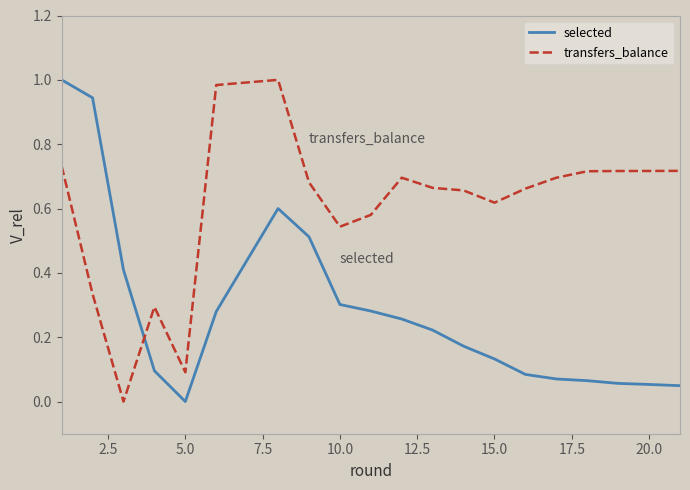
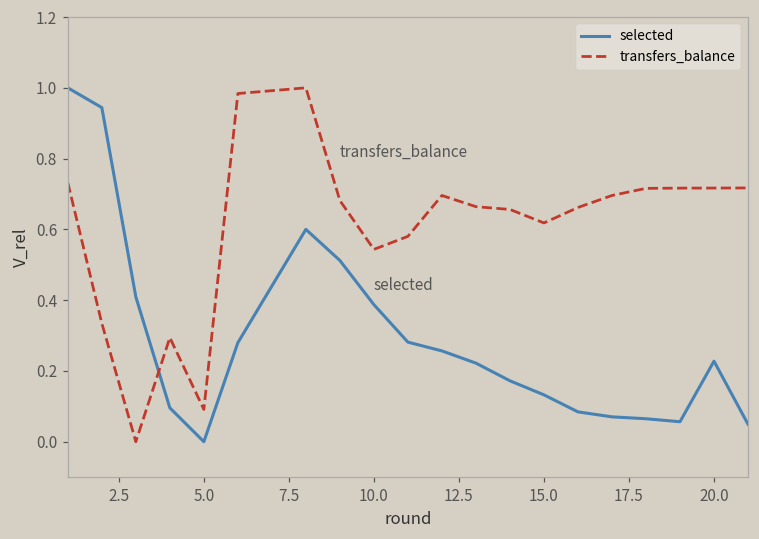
selected, 10.0: 0.30 -> 0.39
selected, 20.0: 0.05 -> 0.23
